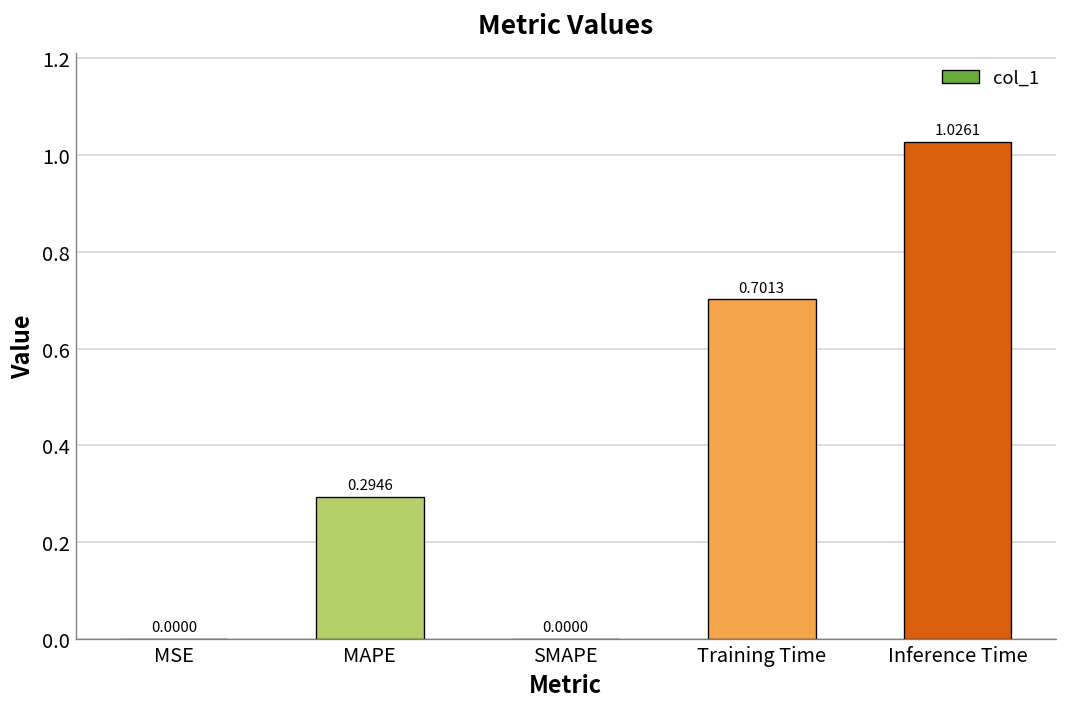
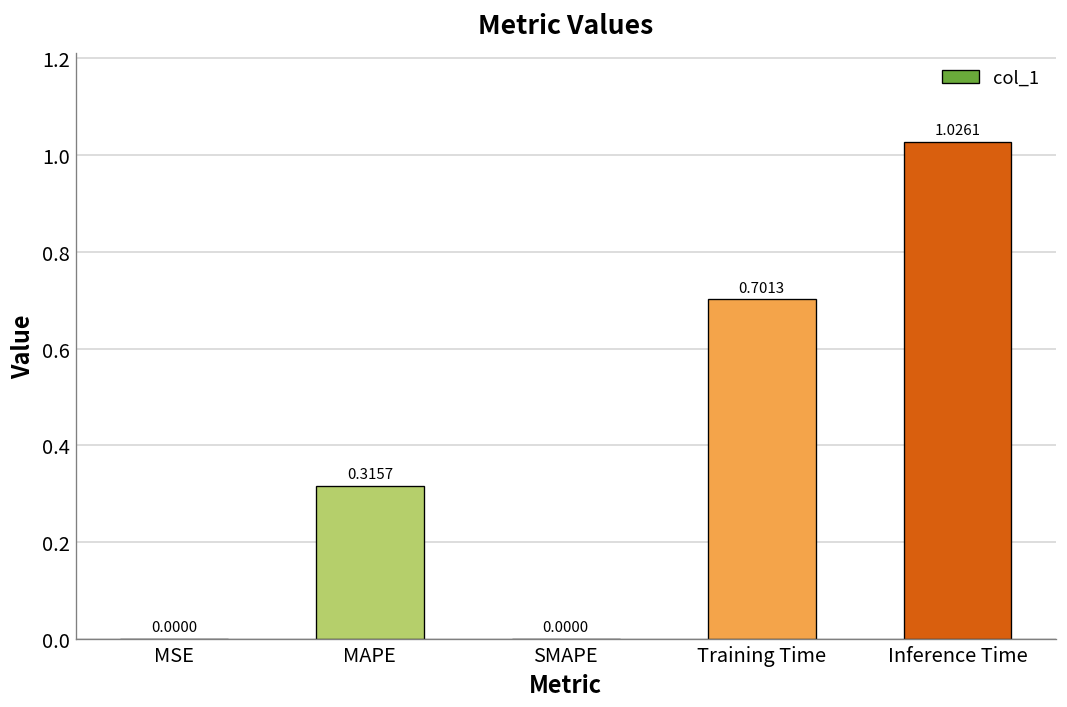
MAPE: 0.2946 -> 0.3157
